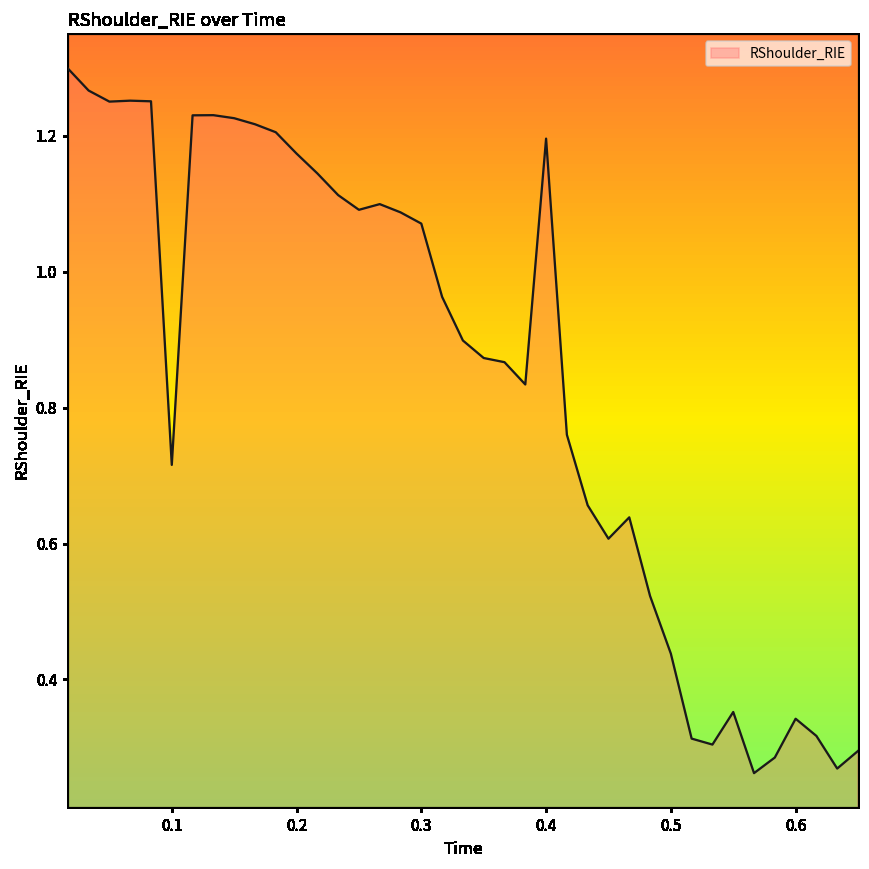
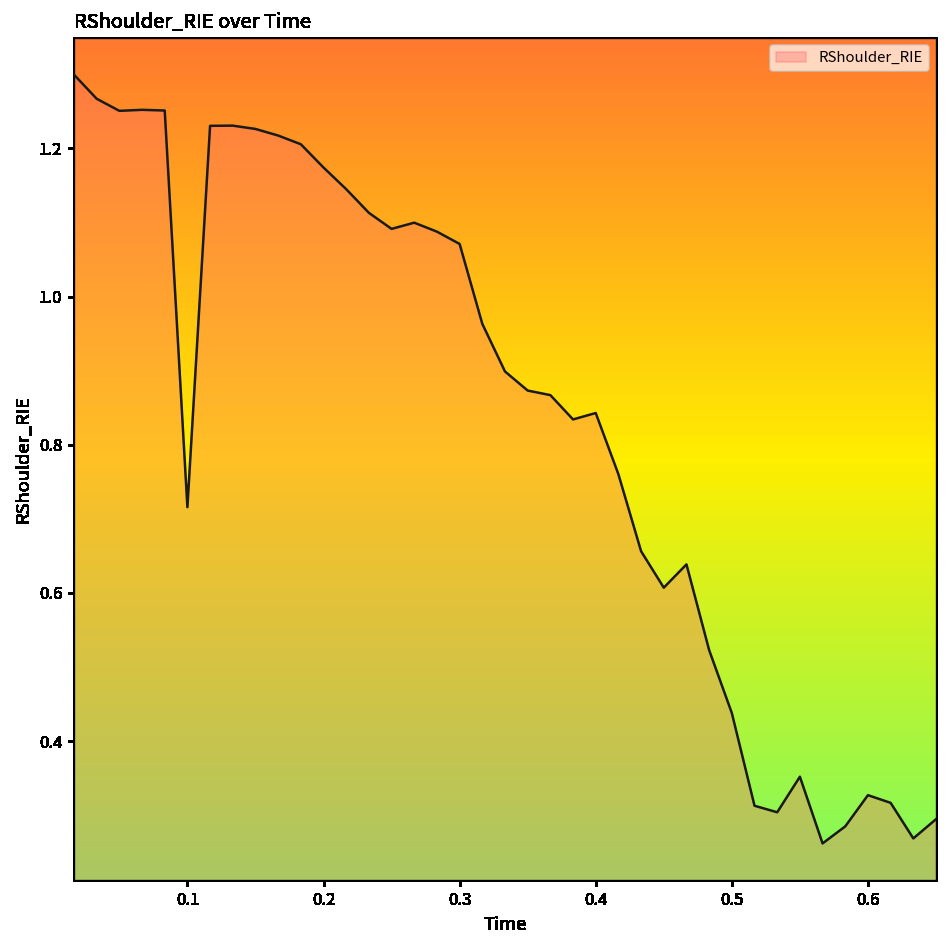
0.4: 1.20 -> 0.84
0.6: 0.34 -> 0.33
